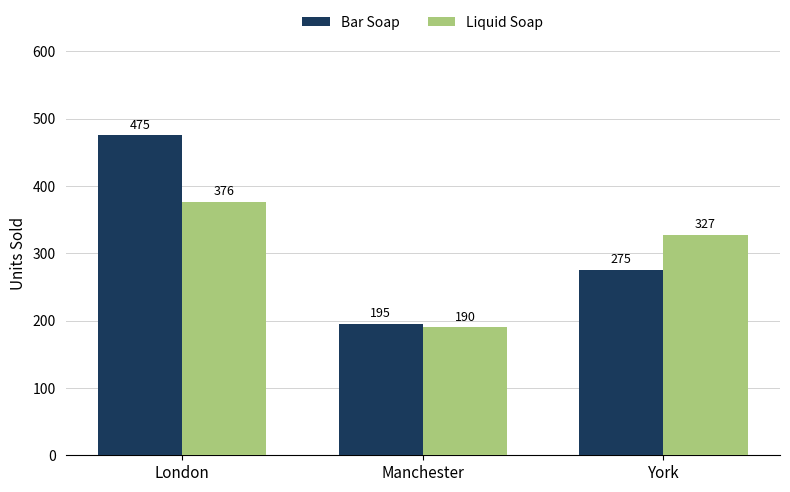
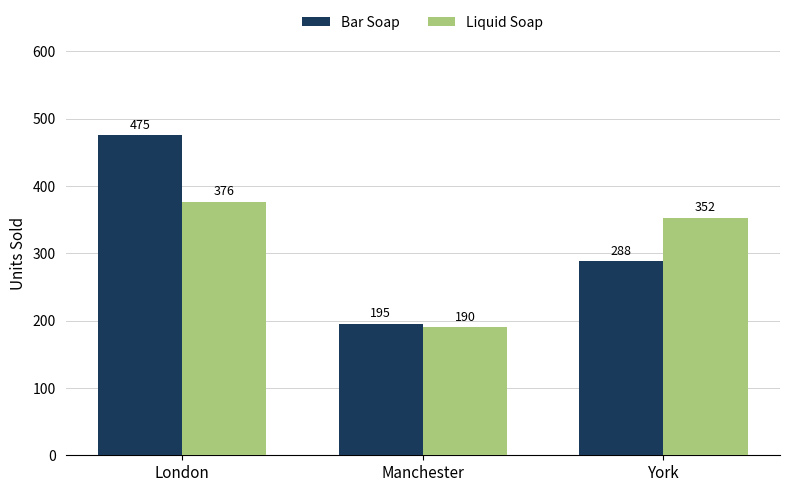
Bar Soap, York: 275 -> 288
Liquid Soap, York: 327 -> 352
